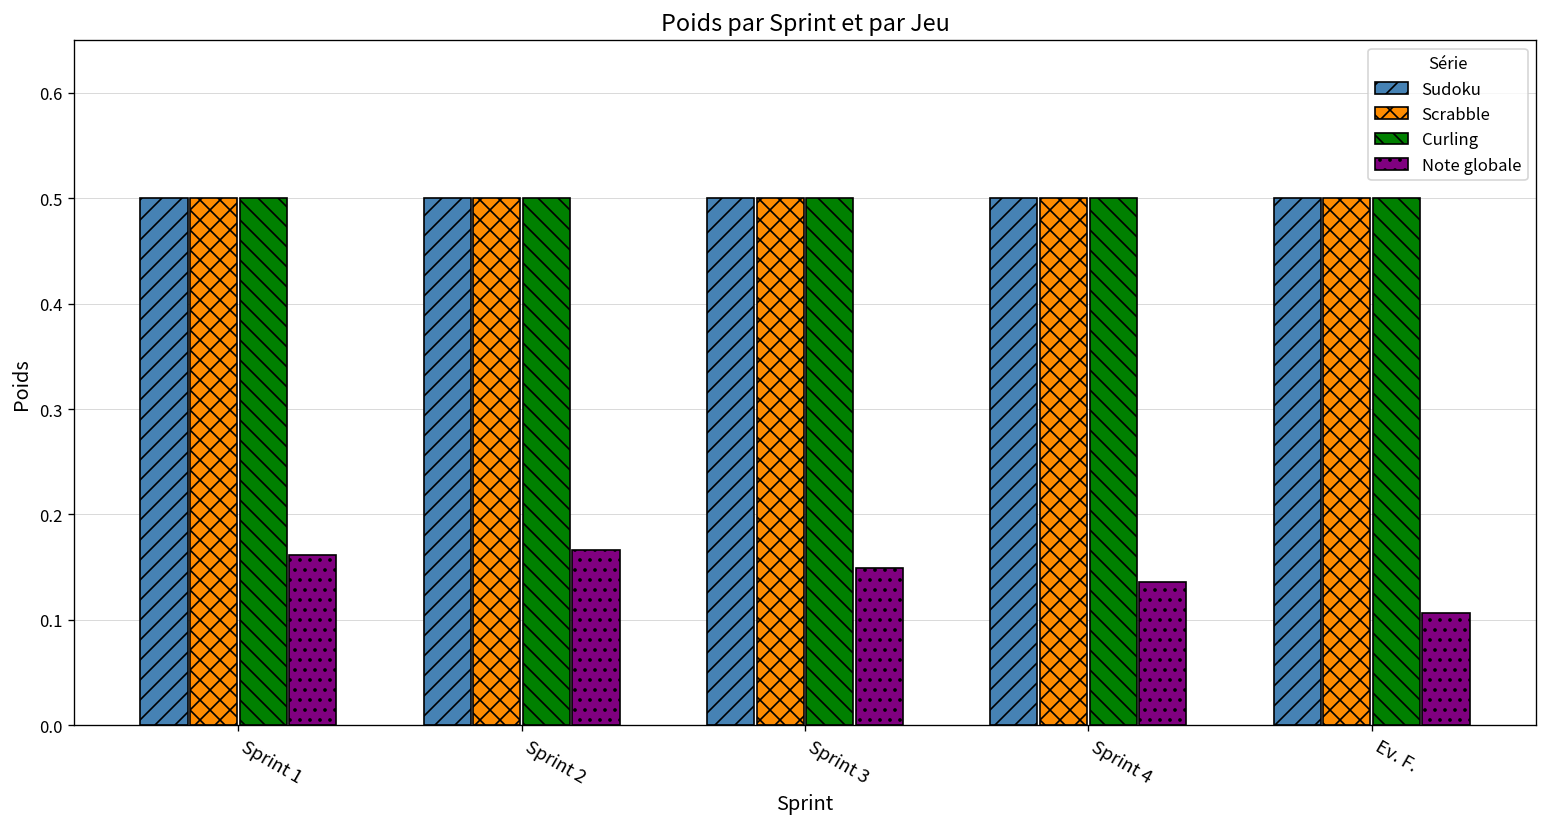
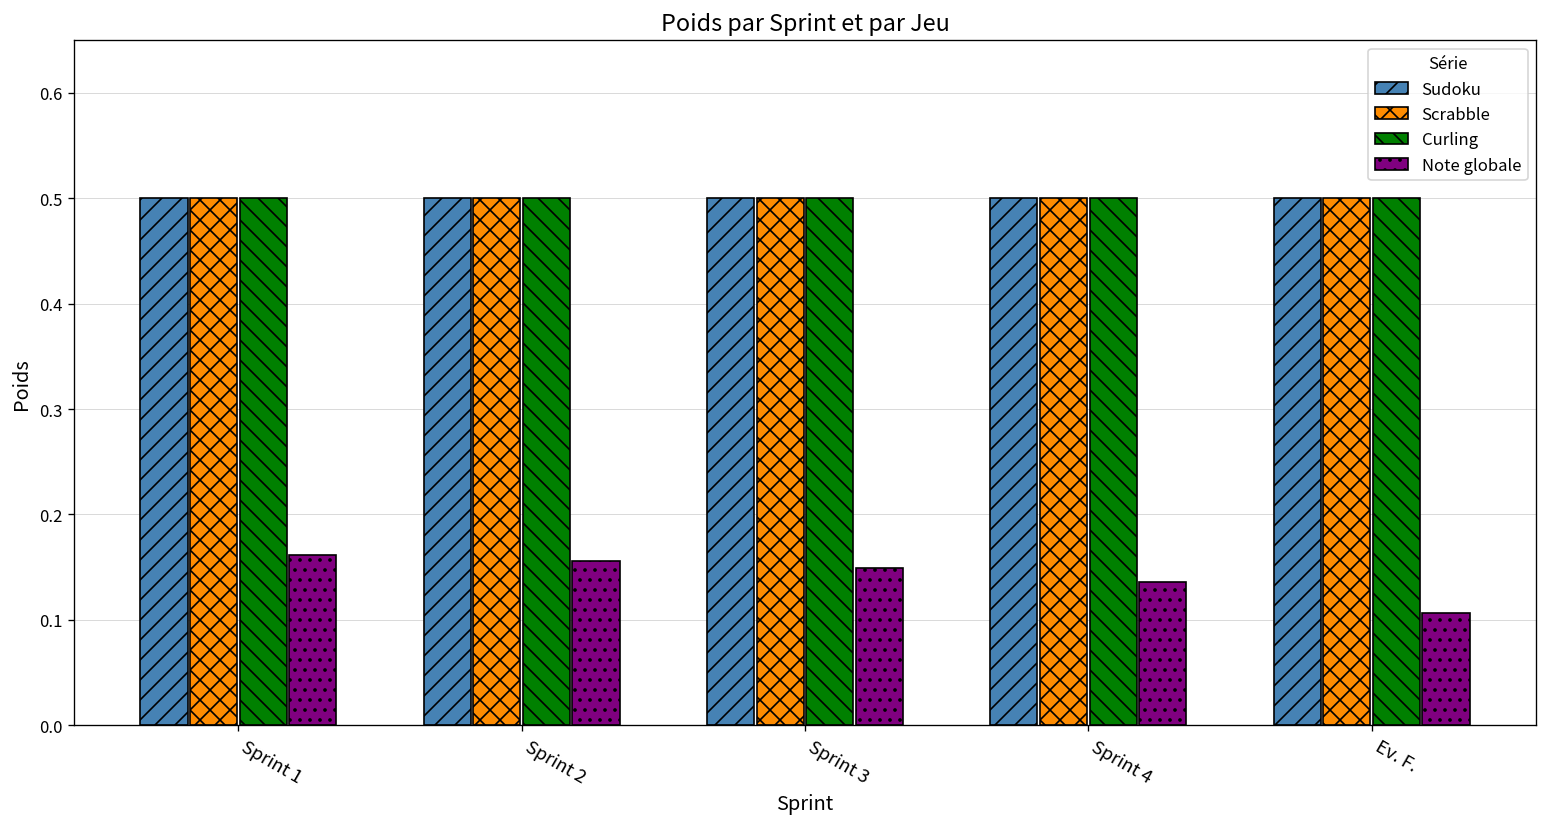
Note globale, Sprint 2: 0.17 -> 0.16
